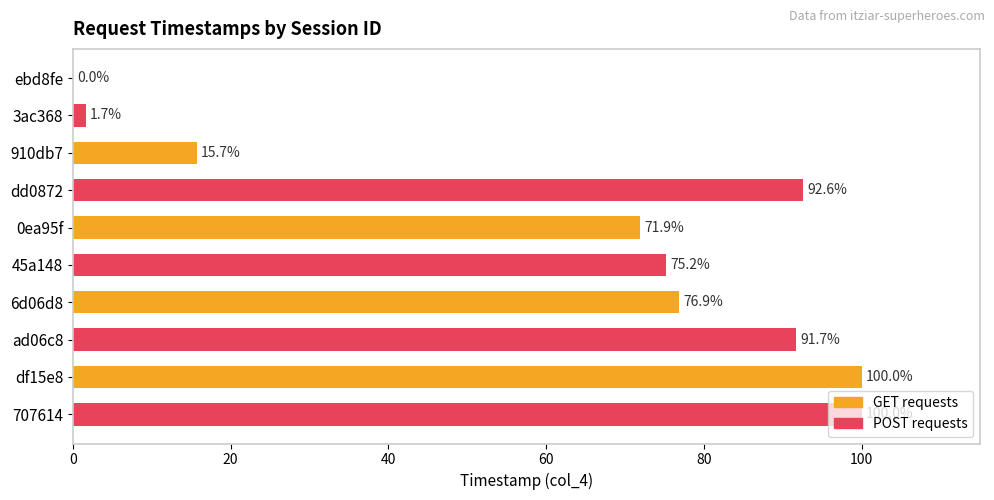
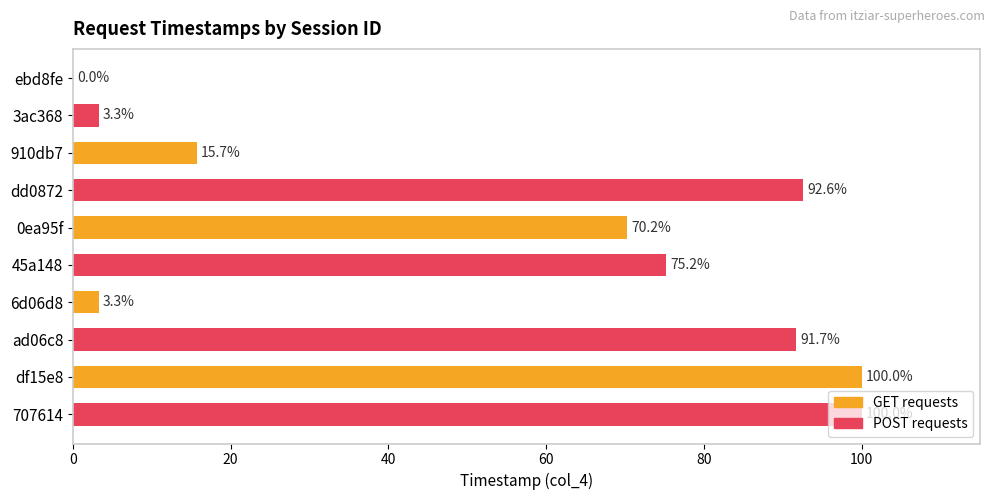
3ac368: 1.7% -> 3.3%
0ea95f: 71.9% -> 70.2%
6d06d8: 76.9% -> 3.3%
